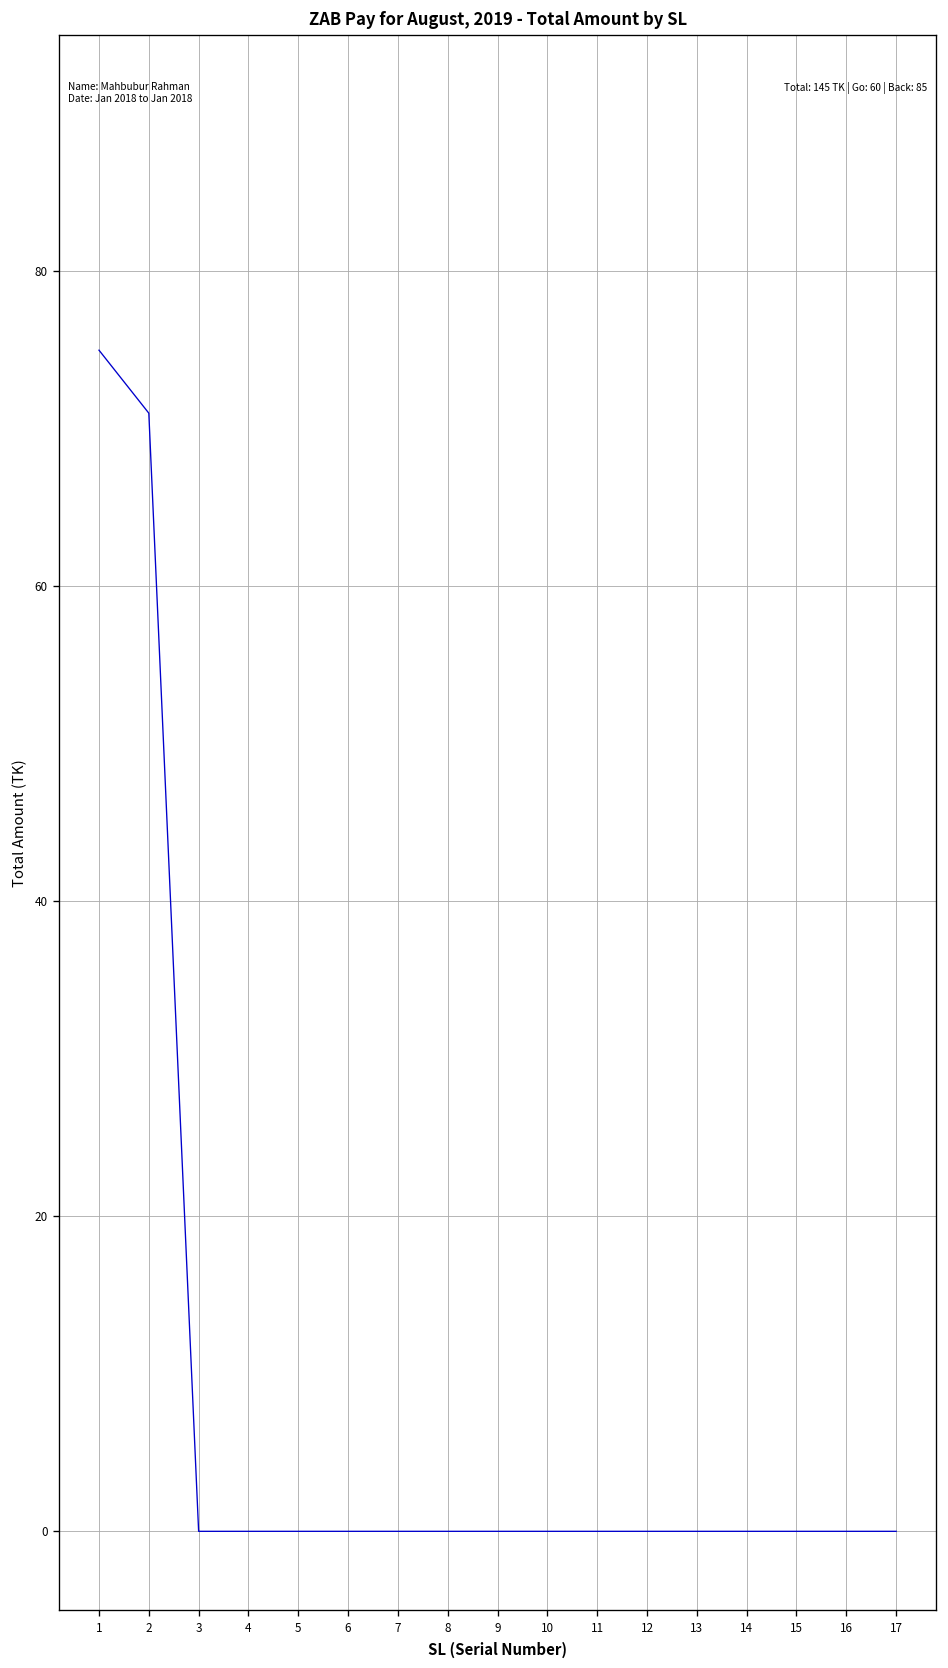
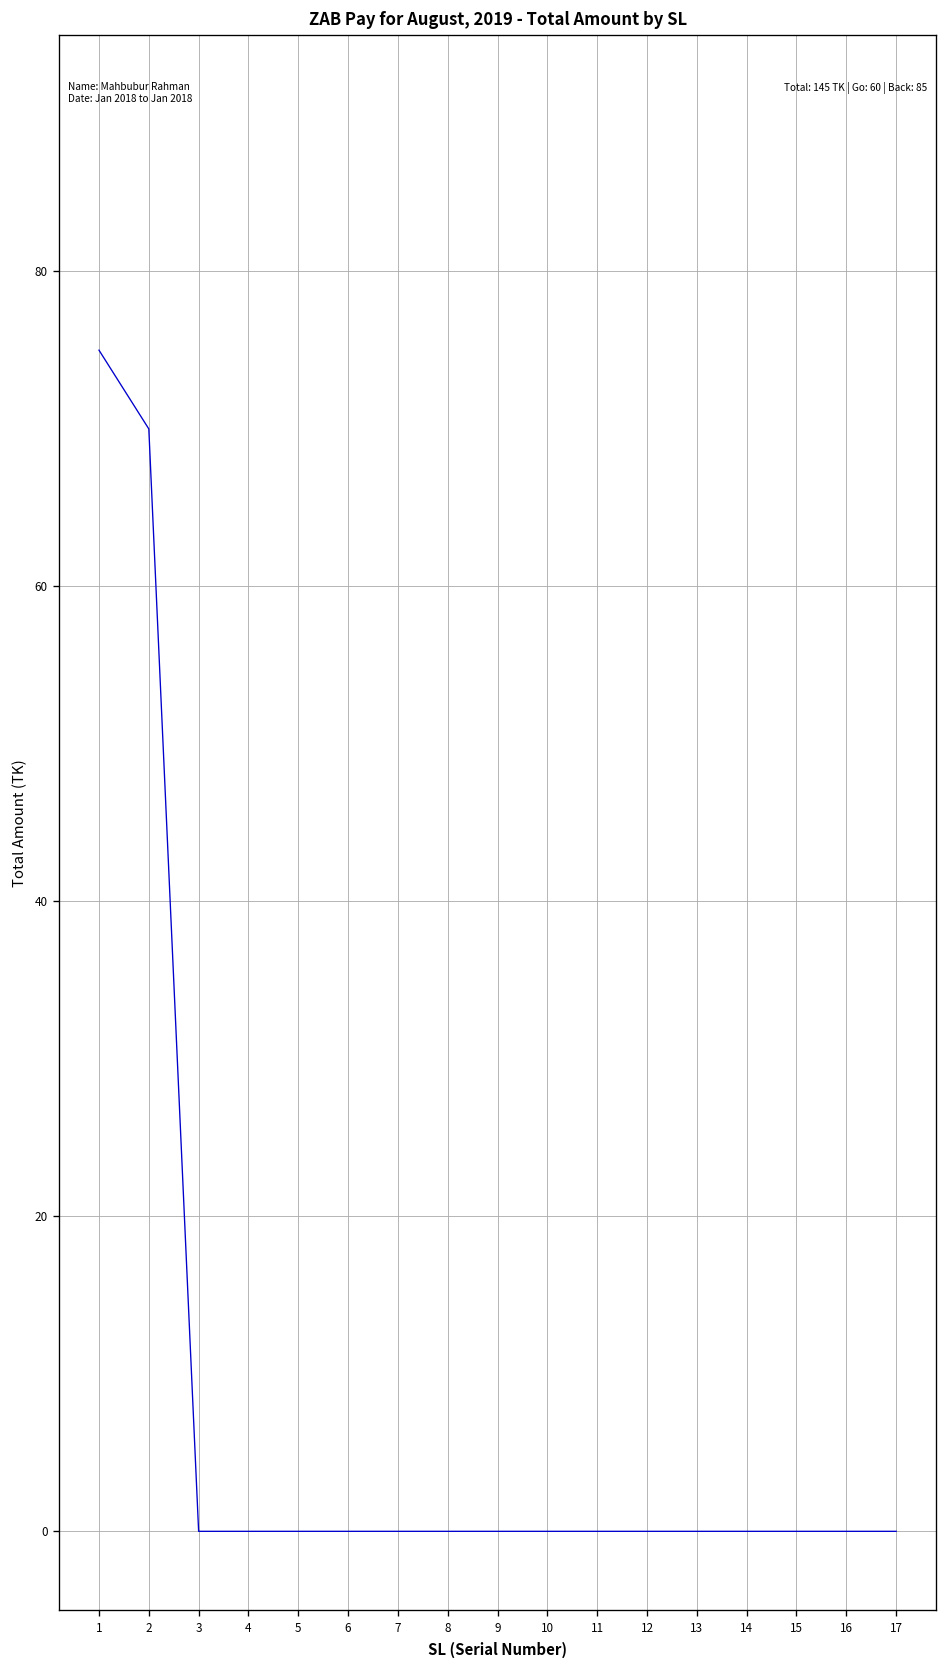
2: 71 -> 70
